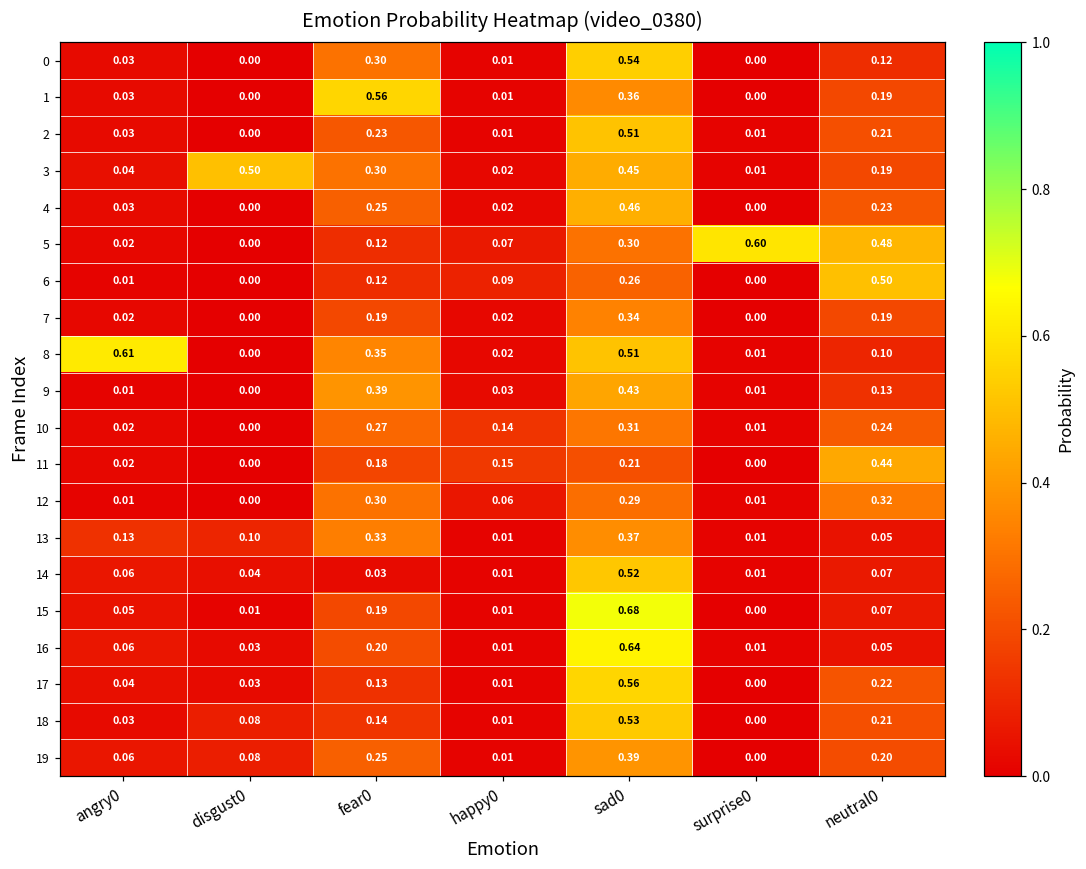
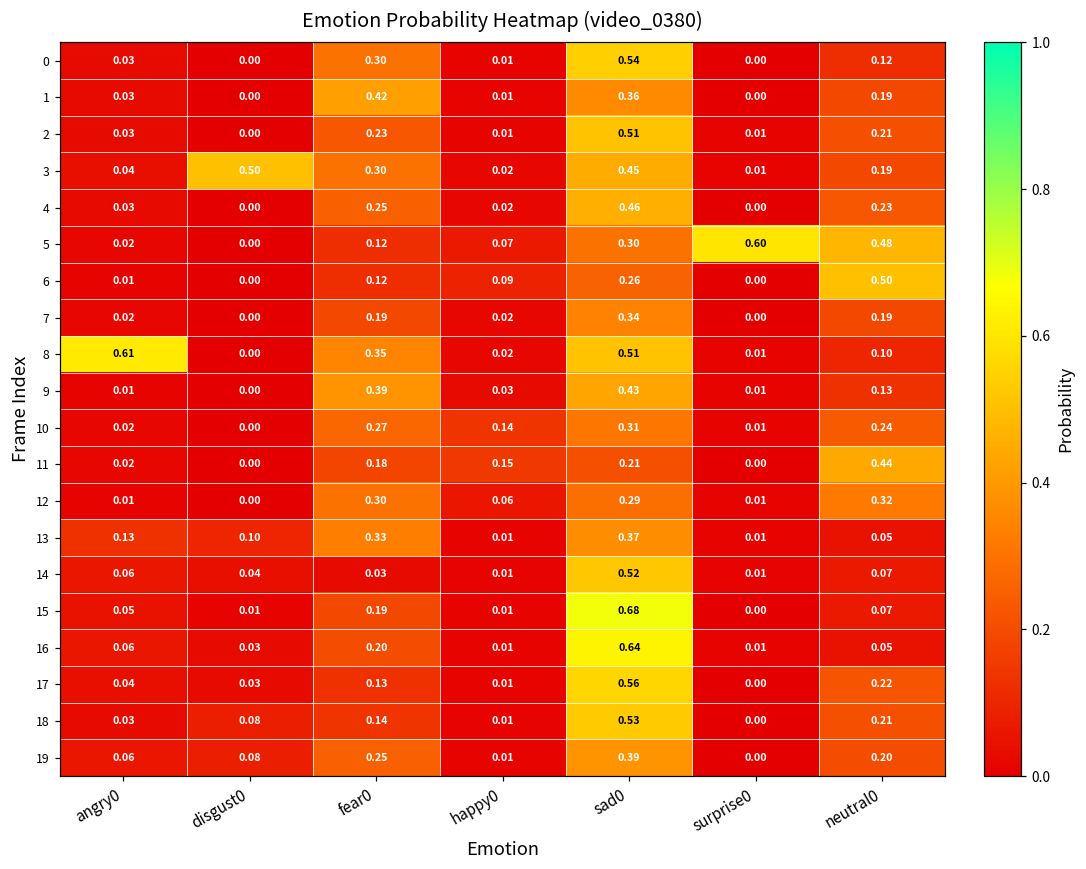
1, fear0: 0.56 -> 0.42
